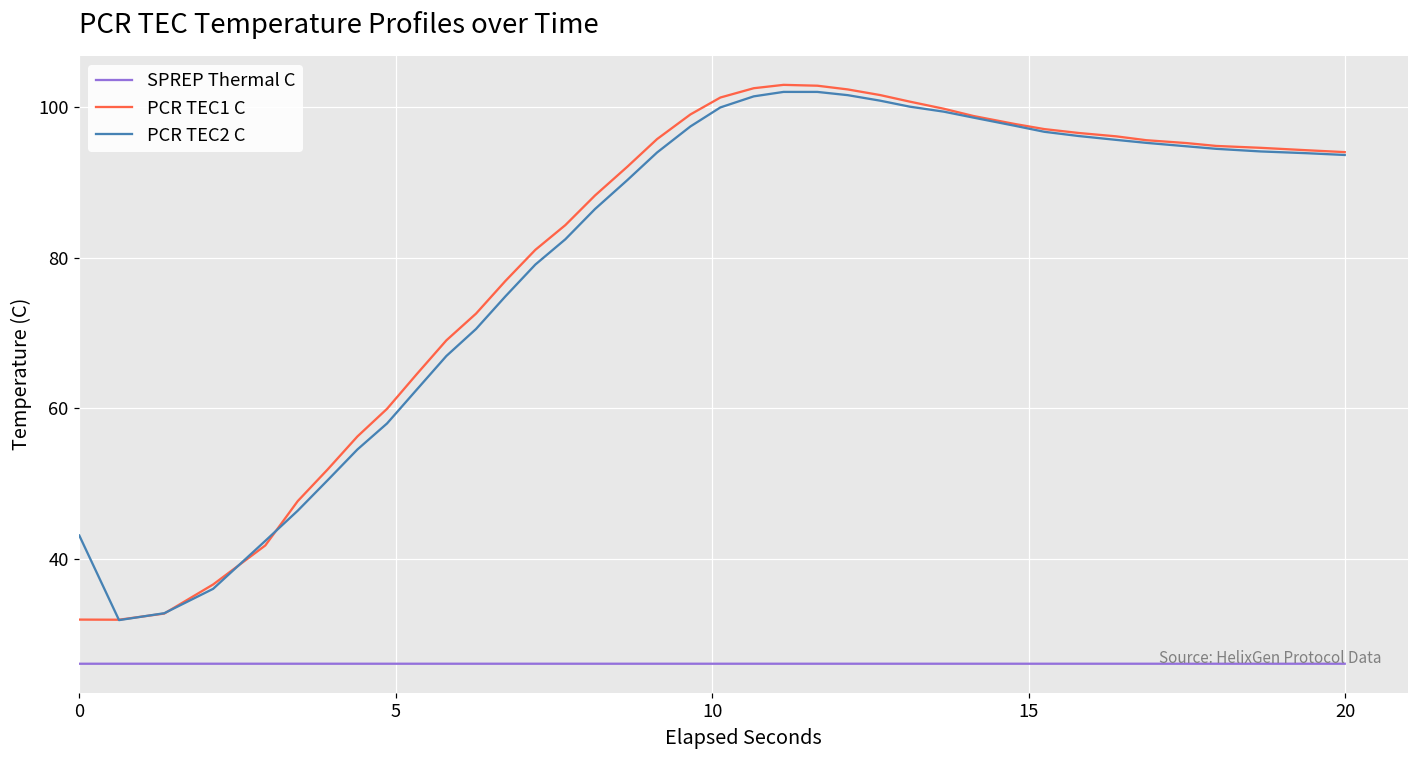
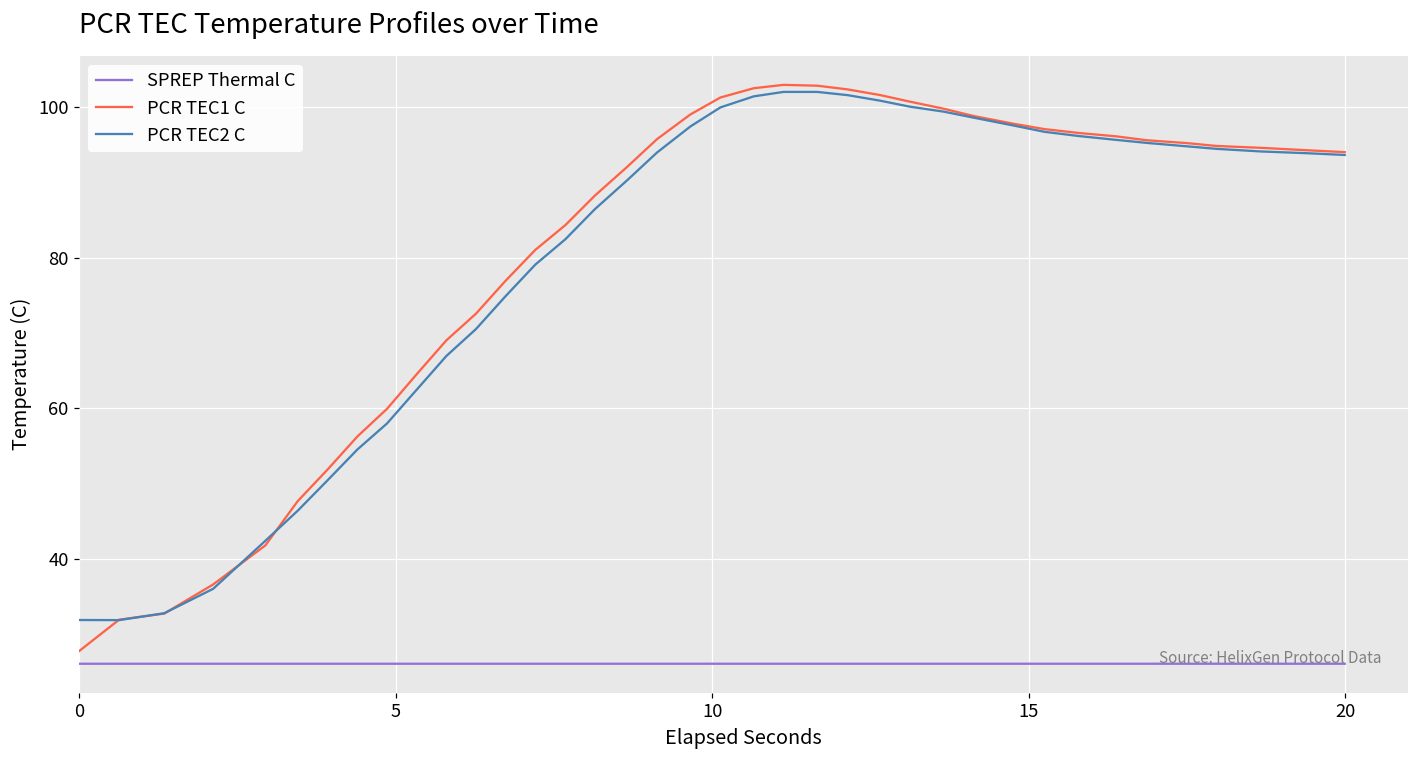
PCR TEC1 C, 0: 32 -> 28
PCR TEC2 C, 0: 43 -> 32
